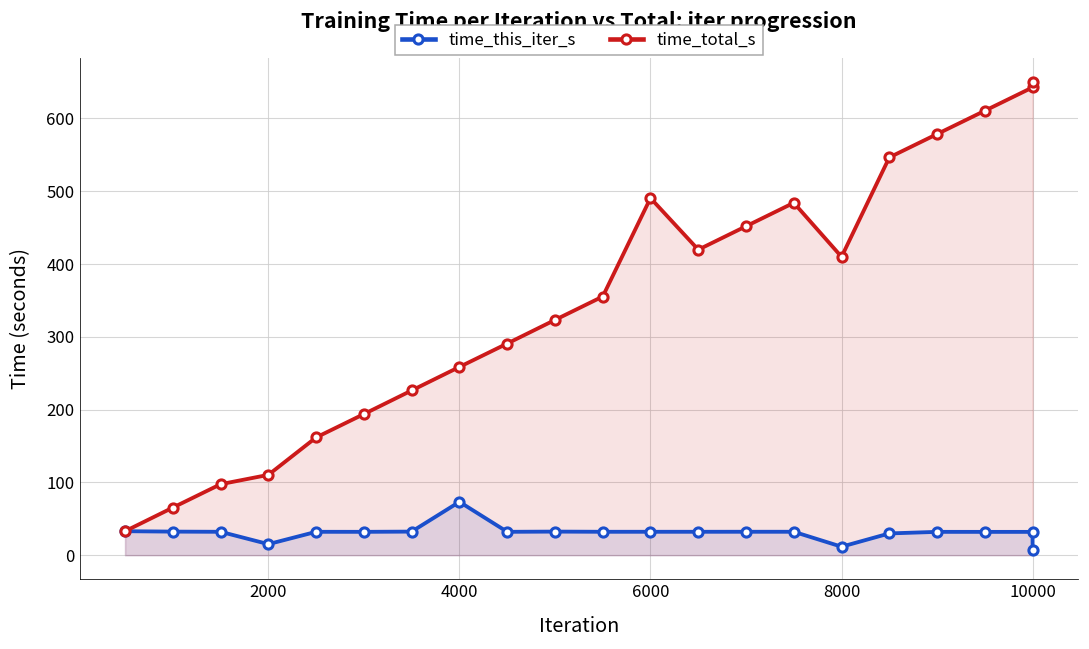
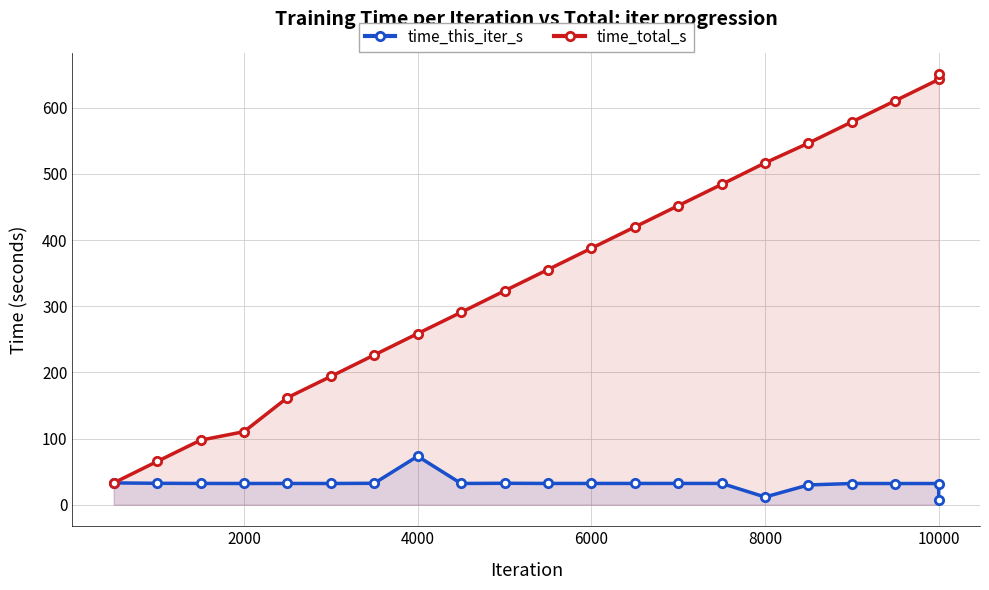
time_this_iter_s, 2000: 20 -> 30
time_total_s, 6000: 490 -> 390
time_total_s, 8000: 410 -> 520
